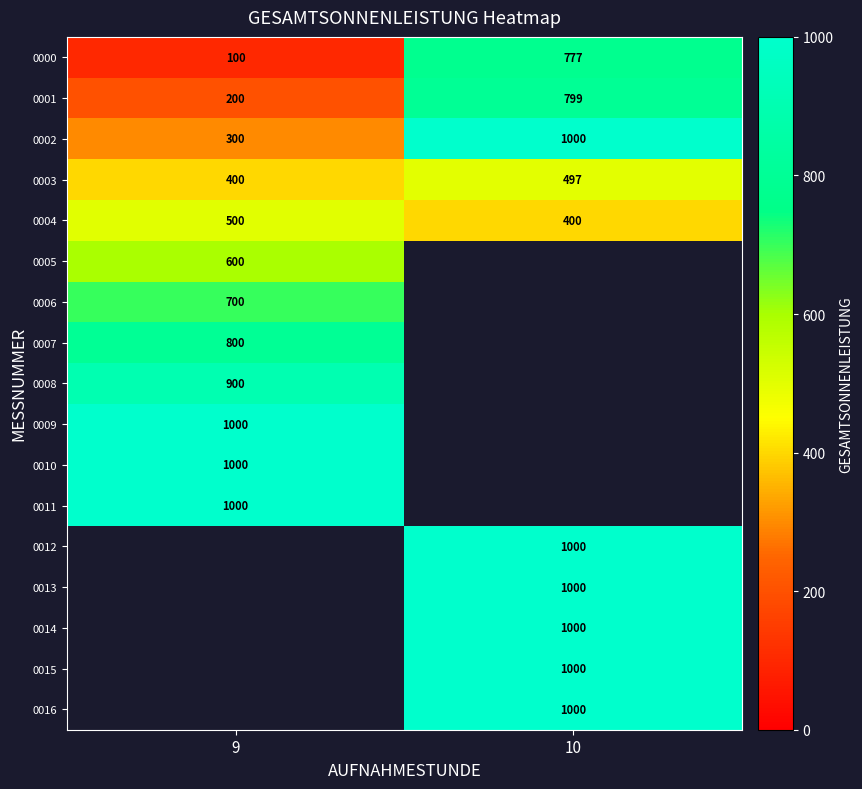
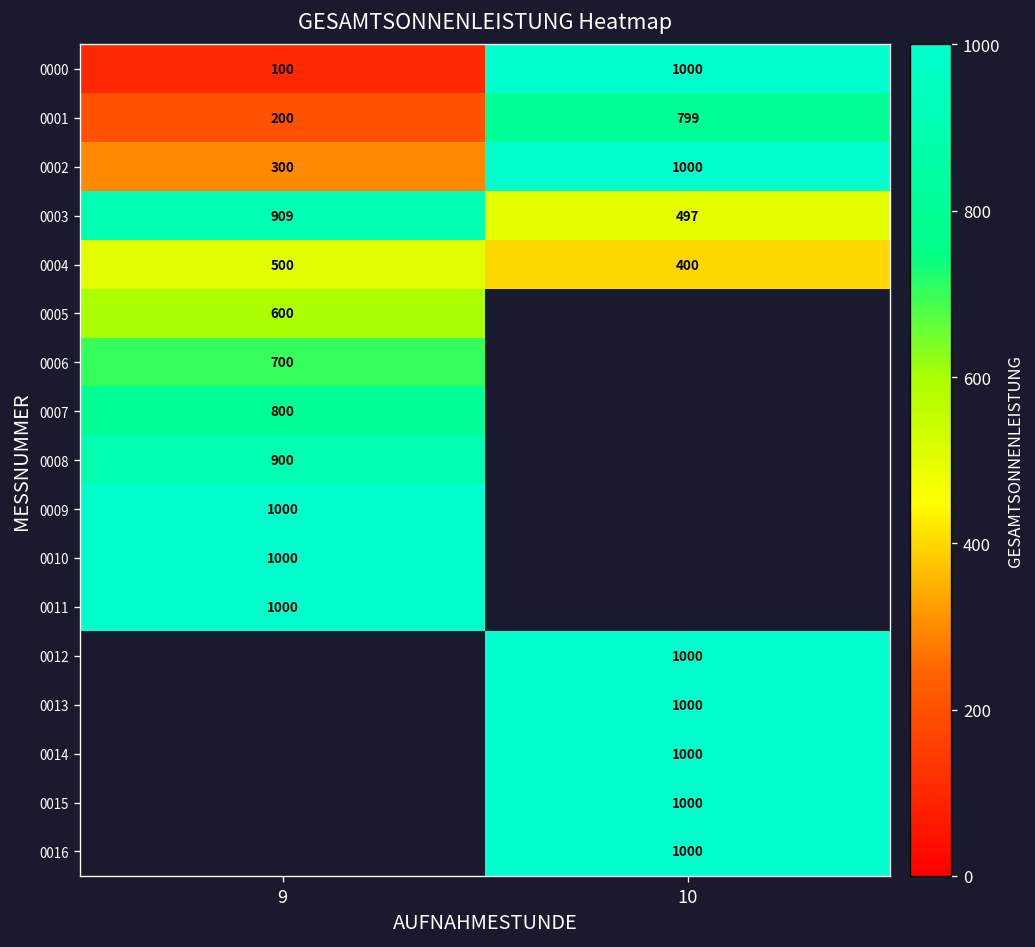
0000, 10: 777 -> 1000
0003, 9: 400 -> 909
